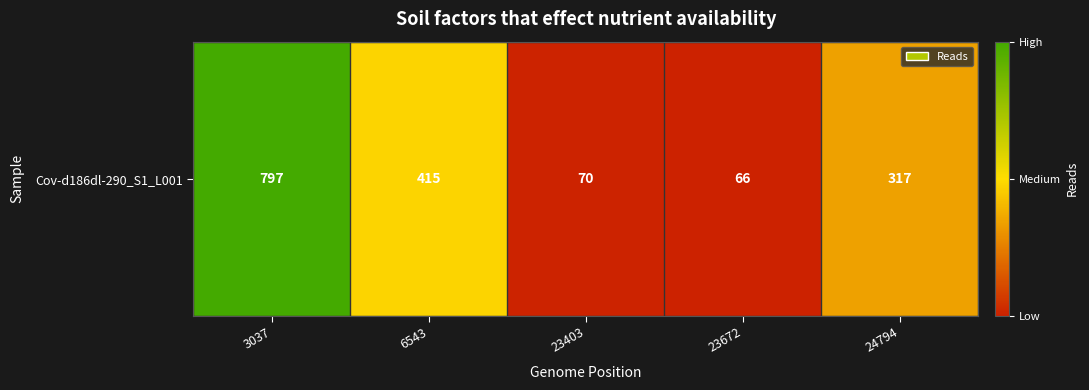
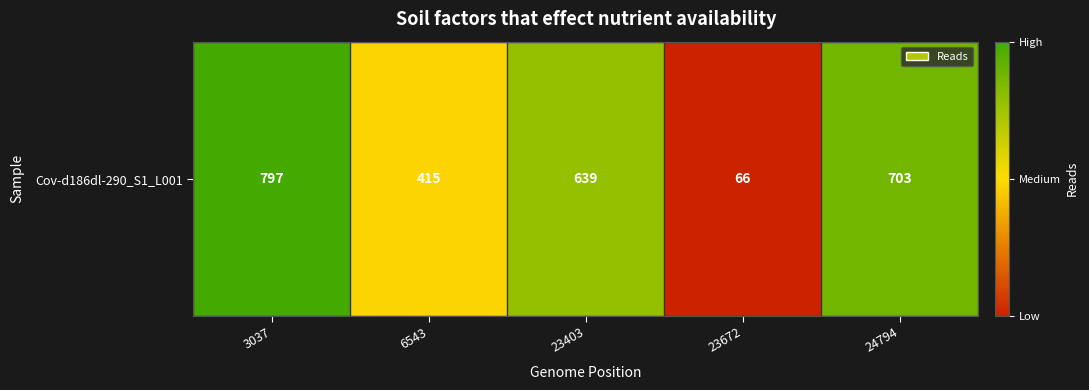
Cov-d186dl-290_S1_L001, 23403: 70 -> 639
Cov-d186dl-290_S1_L001, 24794: 317 -> 703
